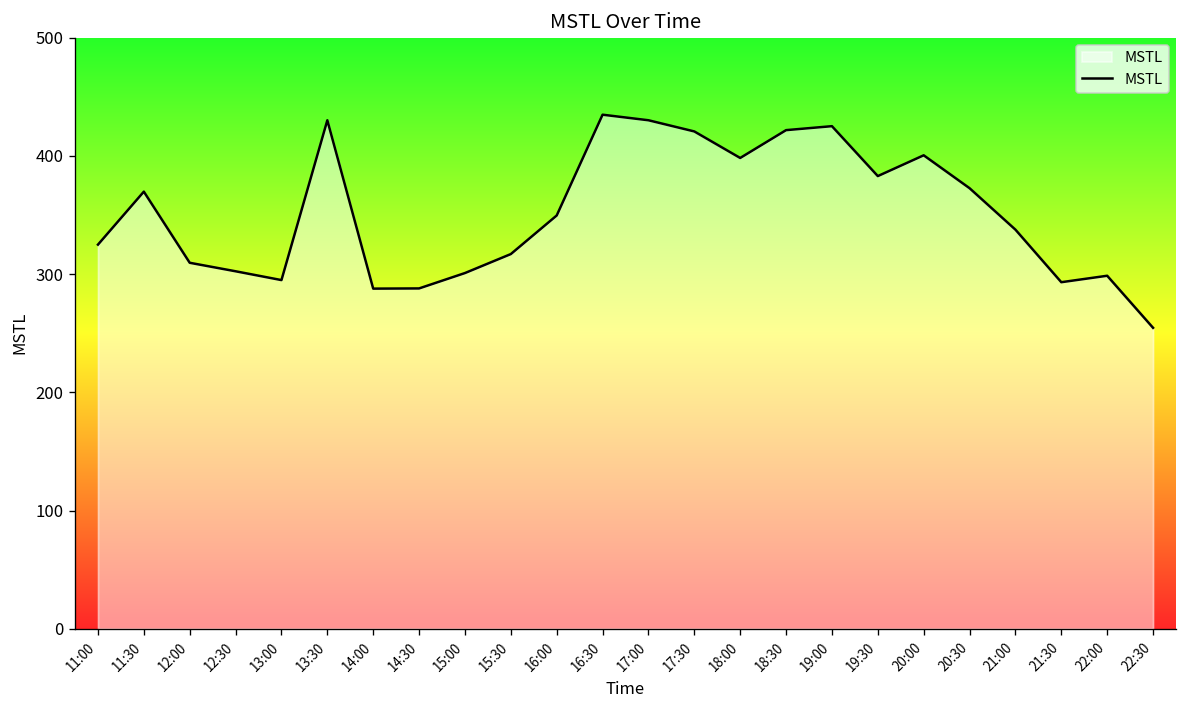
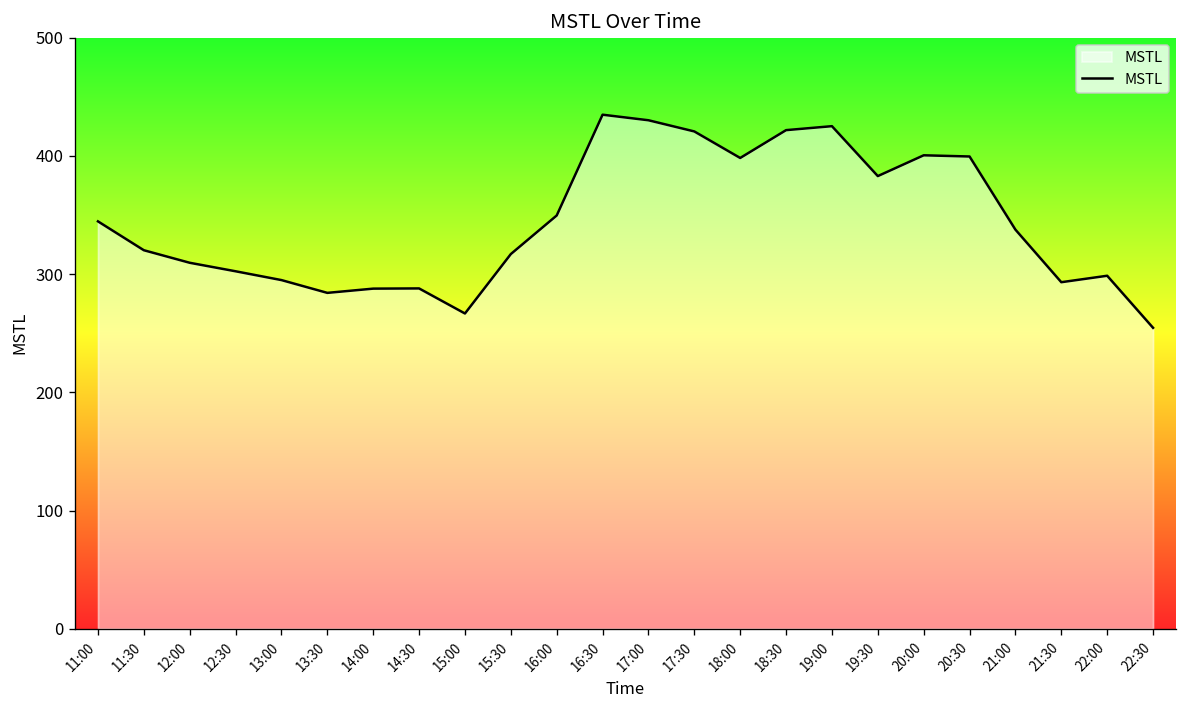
11:00: 320 -> 340
11:30: 370 -> 320
13:30: 430 -> 280
15:00: 300 -> 270
20:30: 370 -> 400
